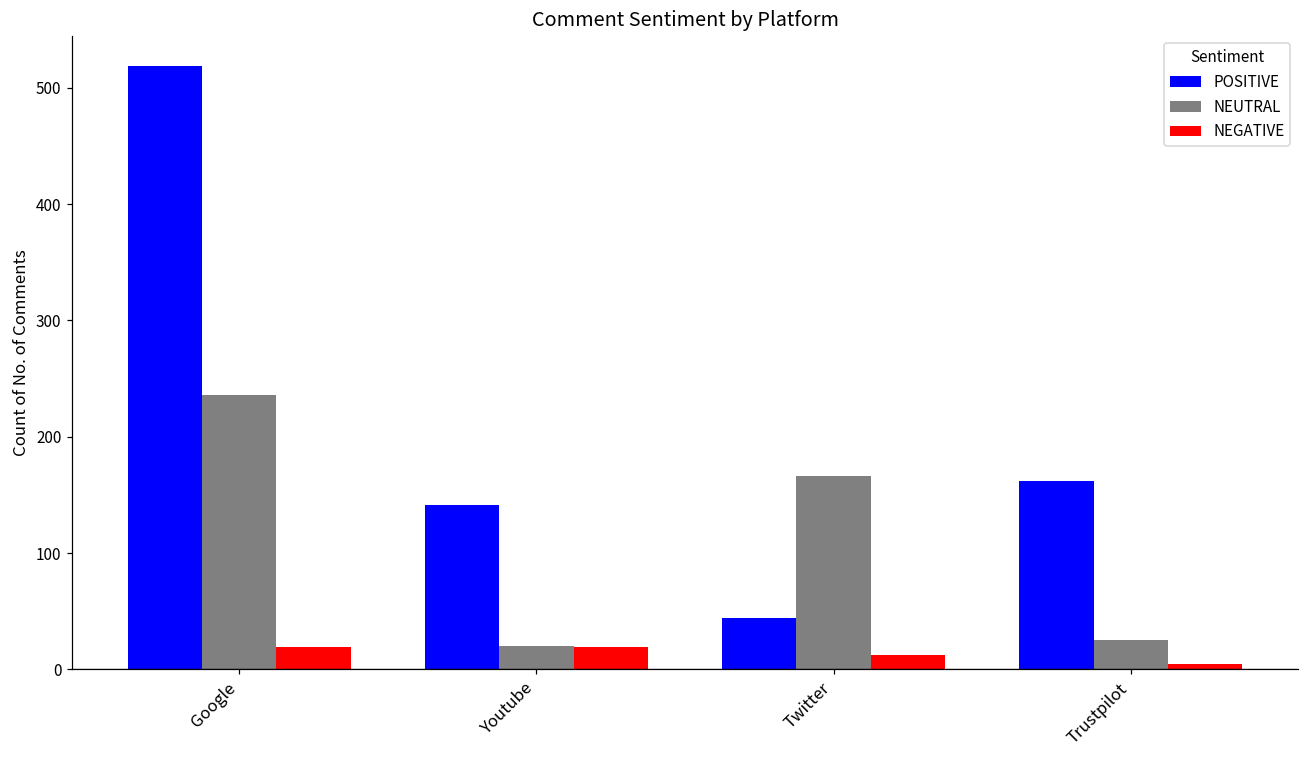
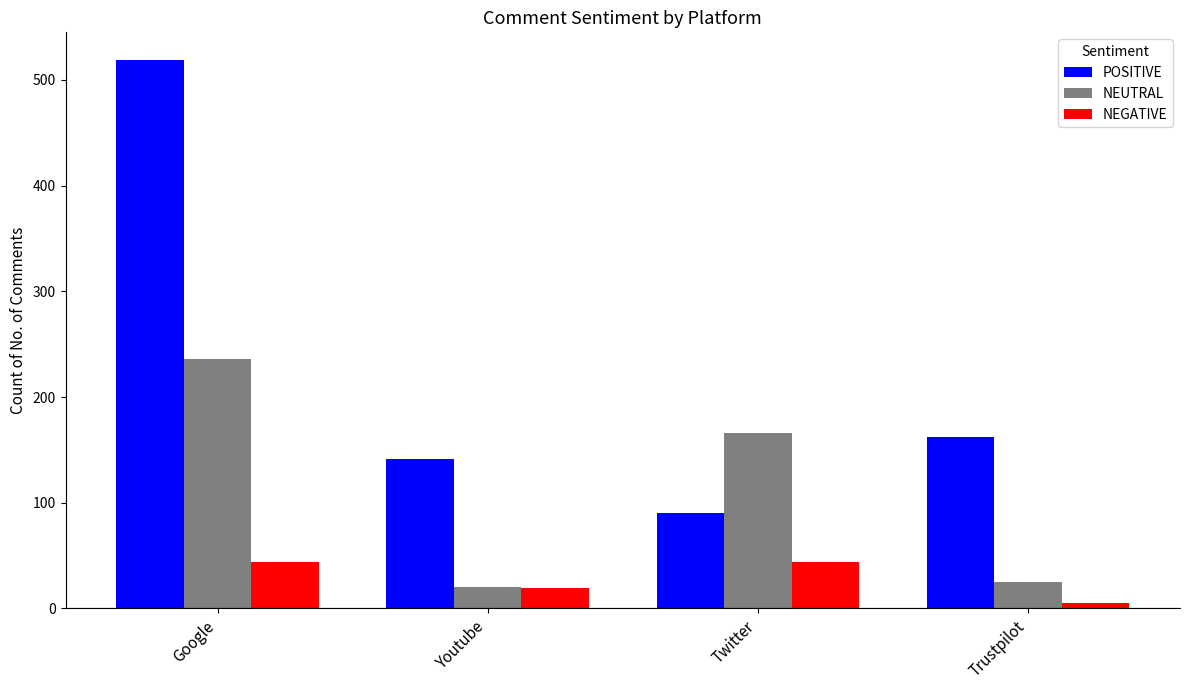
NEGATIVE, Google: 19 -> 44
POSITIVE, Twitter: 44 -> 90
NEGATIVE, Twitter: 12 -> 44
